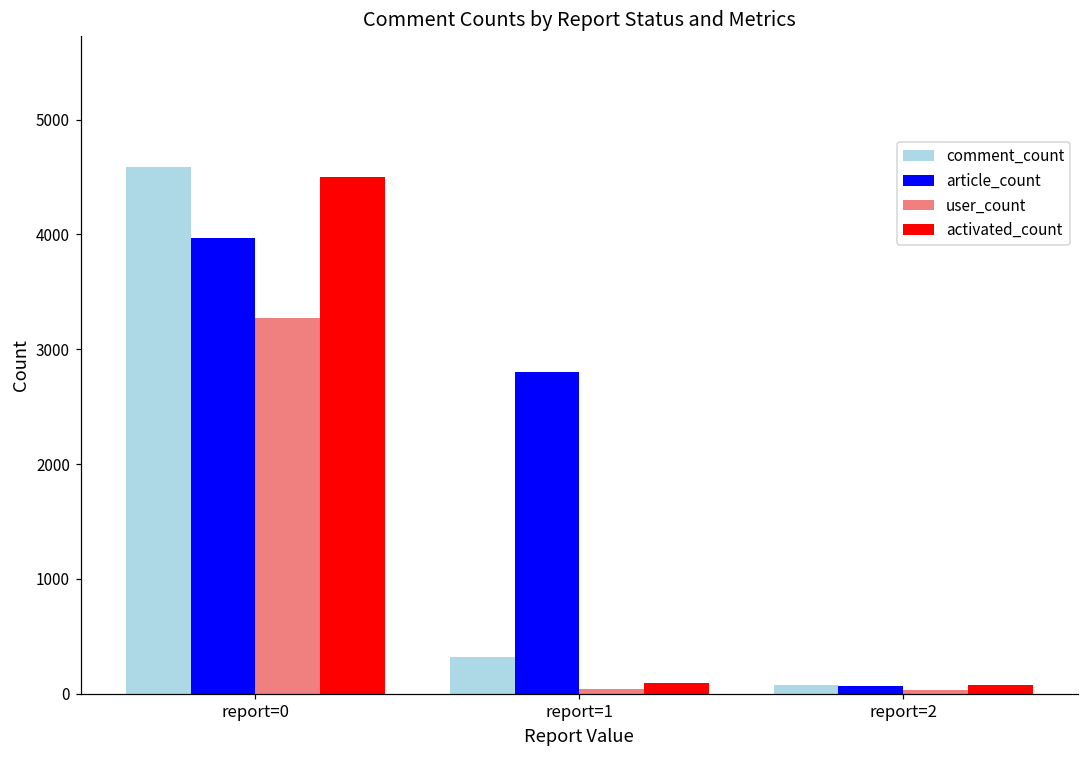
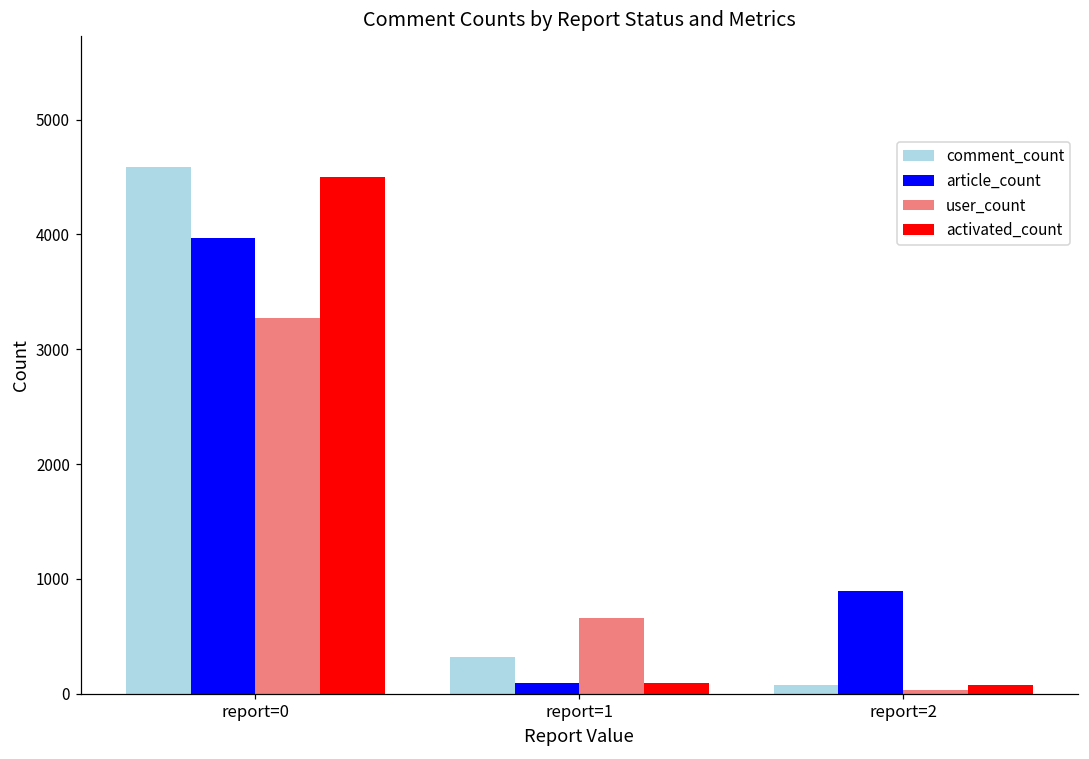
article_count, report=1: 2810 -> 90
user_count, report=1: 50 -> 660
article_count, report=2: 70 -> 900
